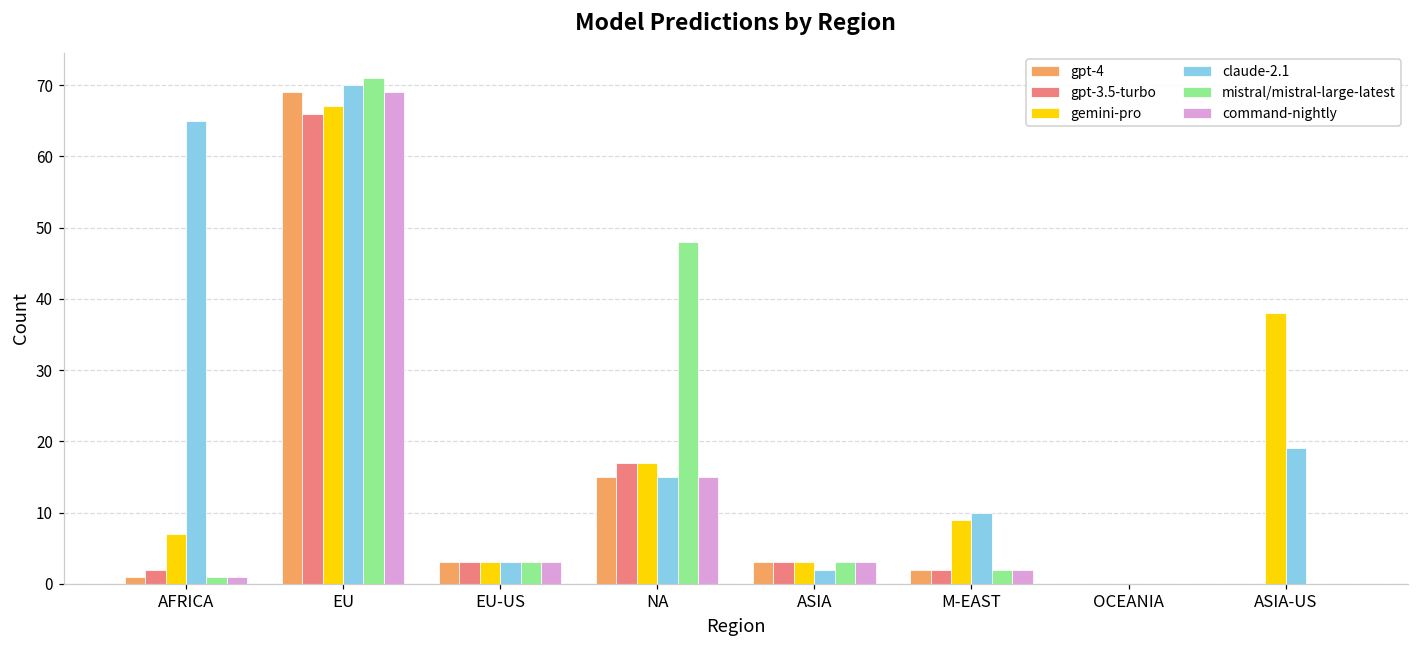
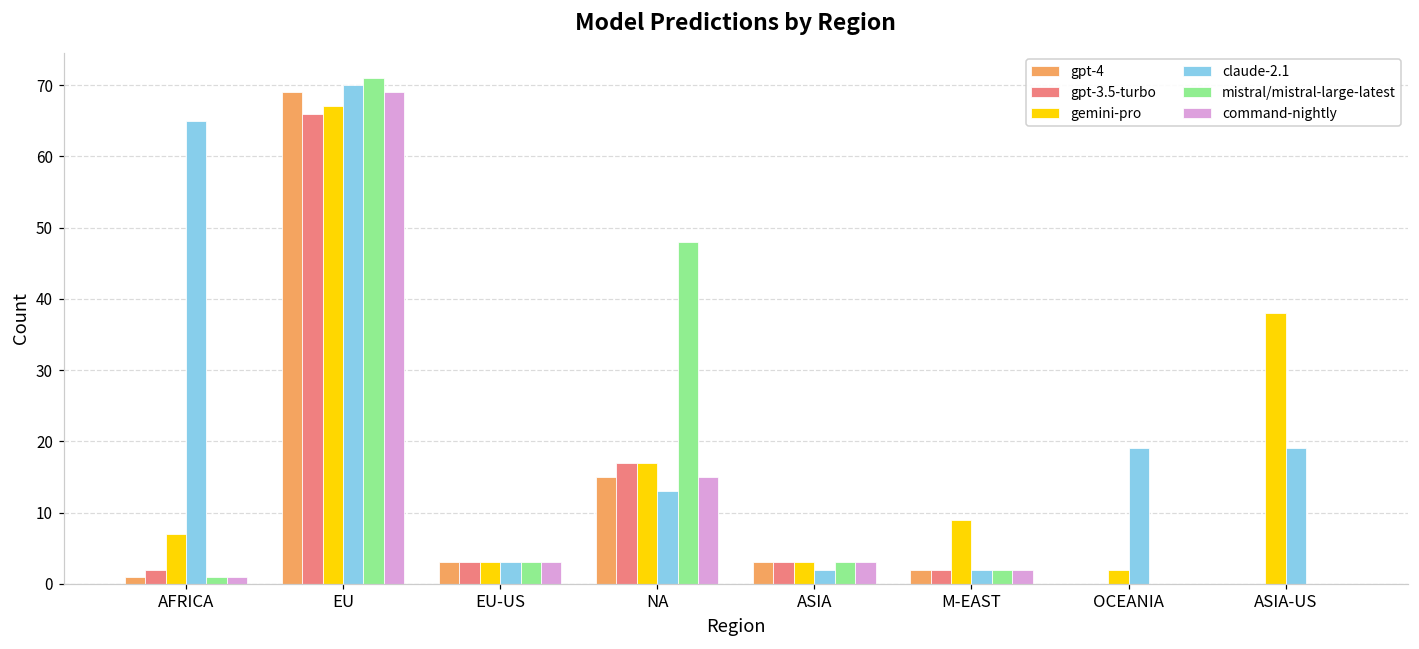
claude-2.1, NA: 15 -> 13
claude-2.1, M-EAST: 10 -> 2
gemini-pro, OCEANIA: 0 -> 2
claude-2.1, OCEANIA: 0 -> 19
